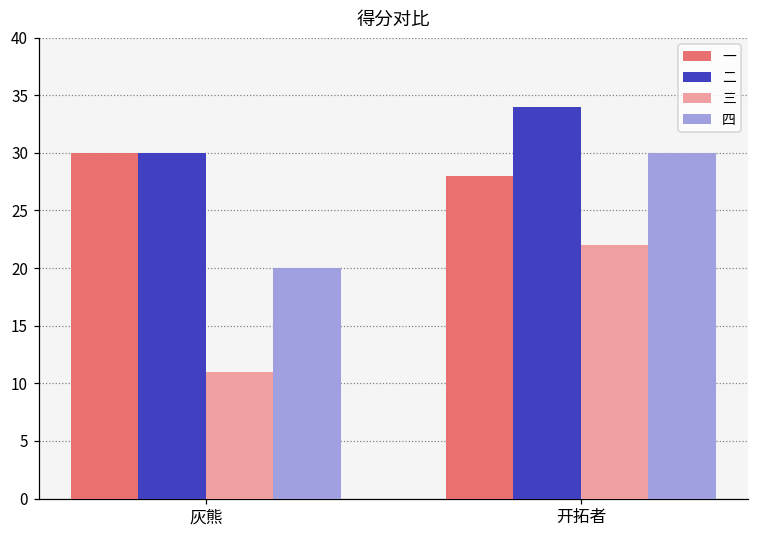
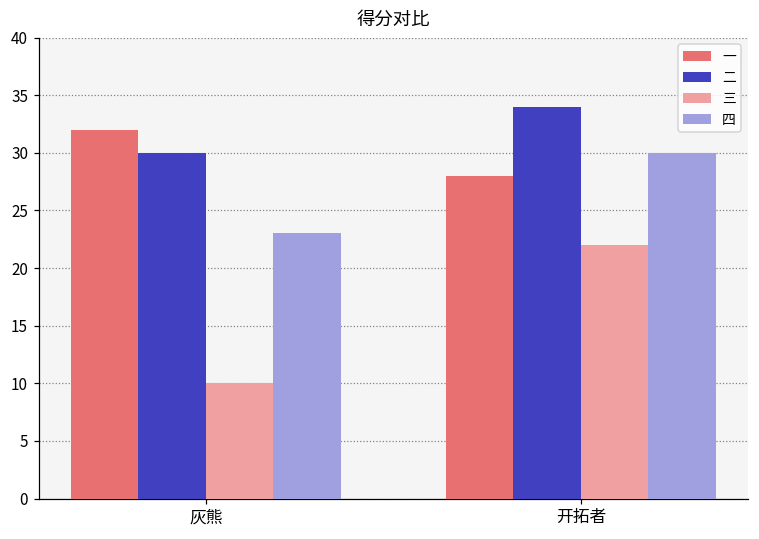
一, 灰熊: 30 -> 32
三, 灰熊: 11 -> 10
四, 灰熊: 20 -> 23
